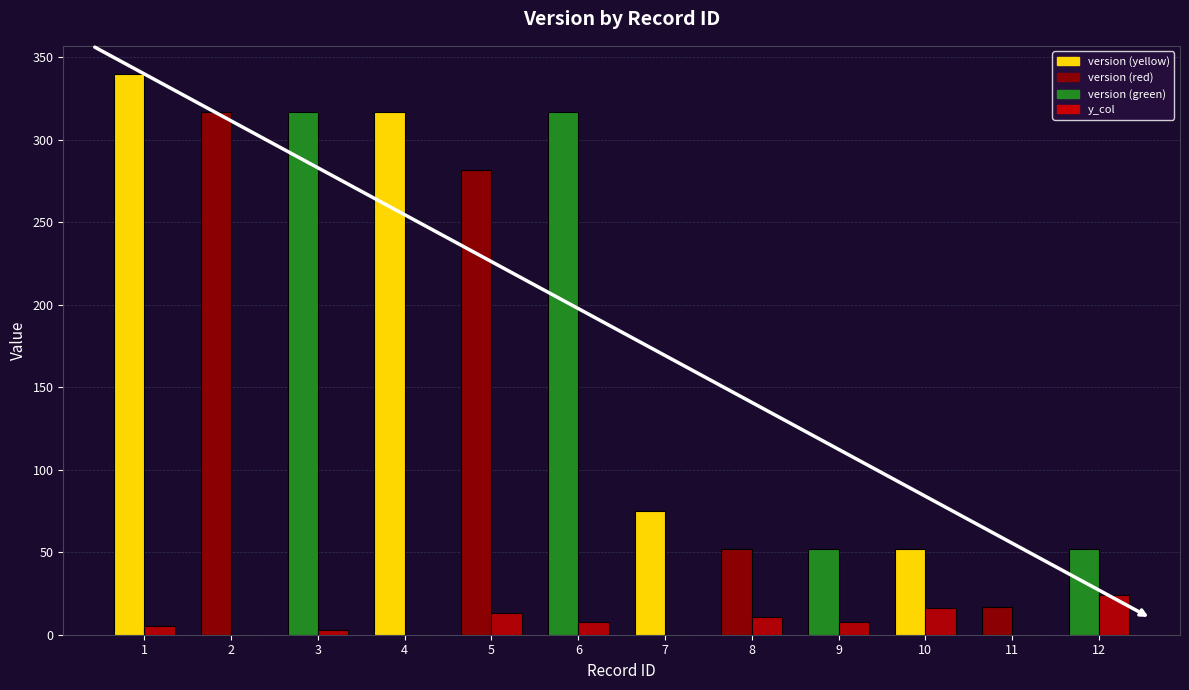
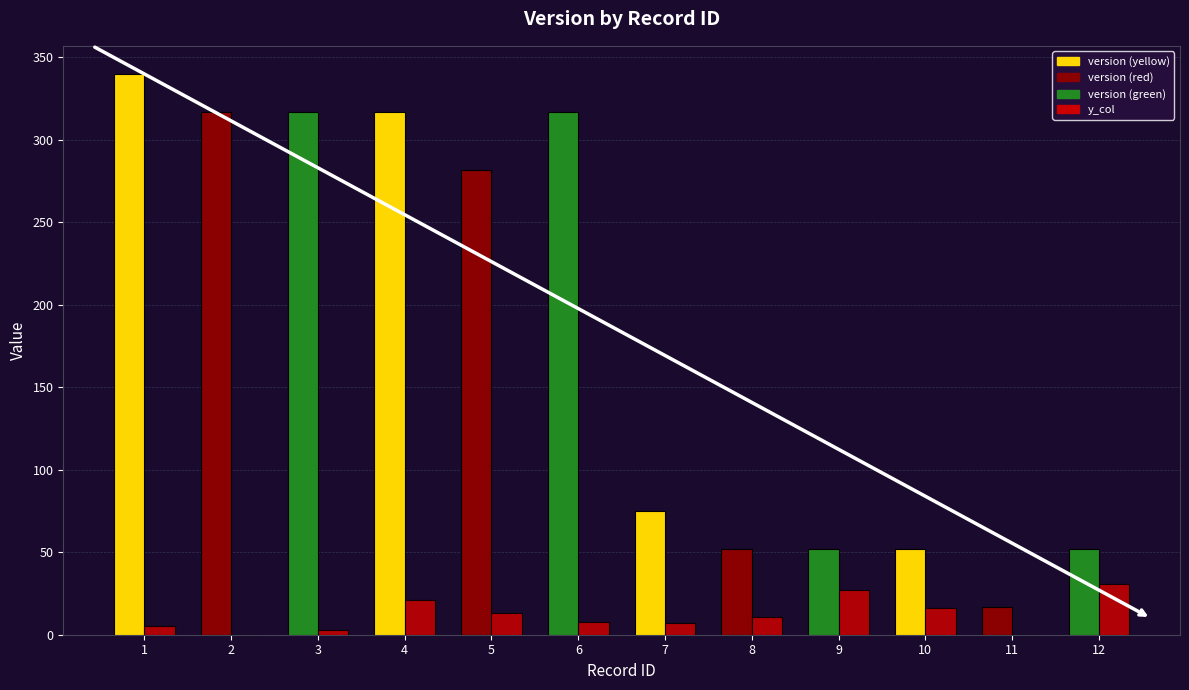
y_col, 4: 0 -> 21
y_col, 7: 0 -> 7
y_col, 9: 8 -> 27
y_col, 12: 24 -> 31
